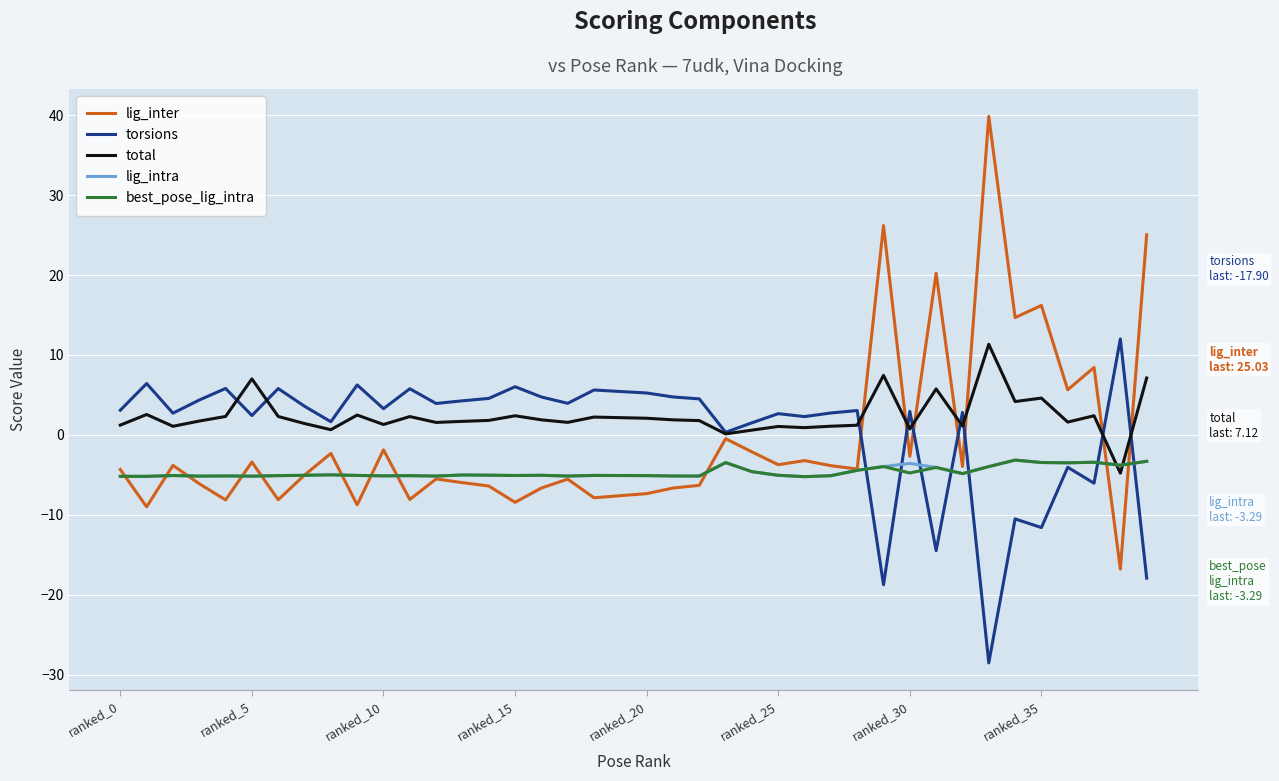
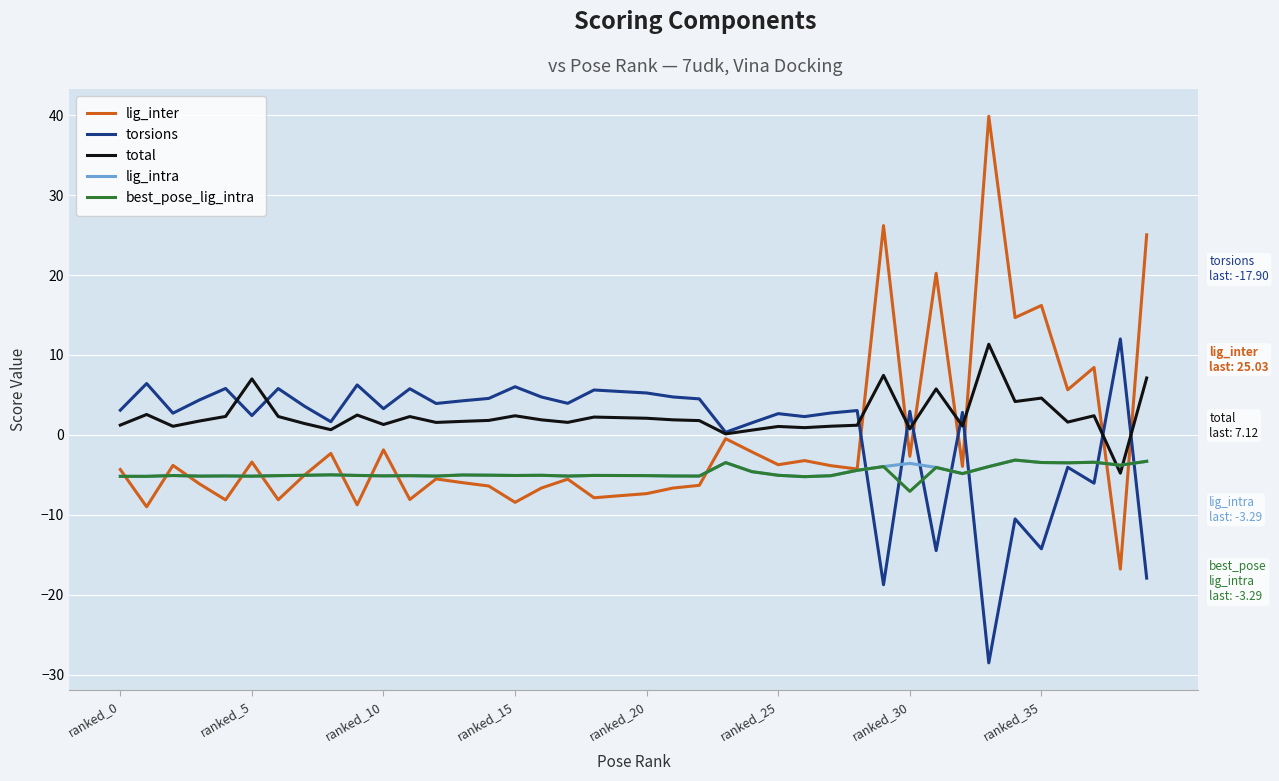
best_pose_lig_intra, ranked_30: -5 -> -7
torsions, ranked_35: -12 -> -14
